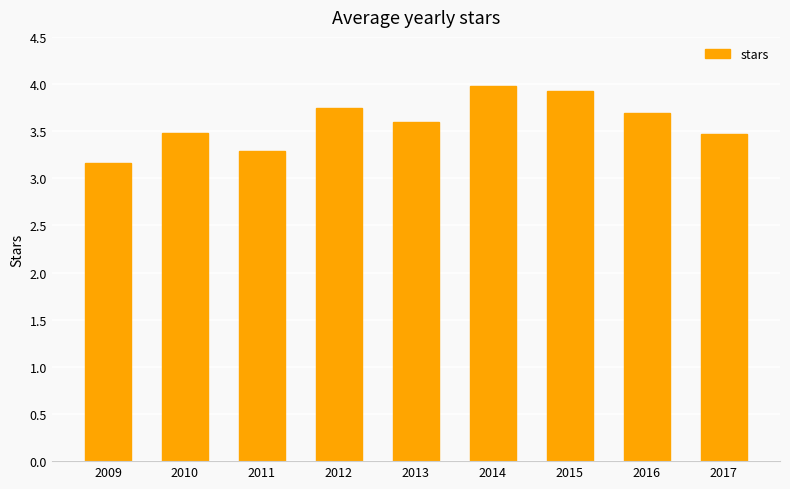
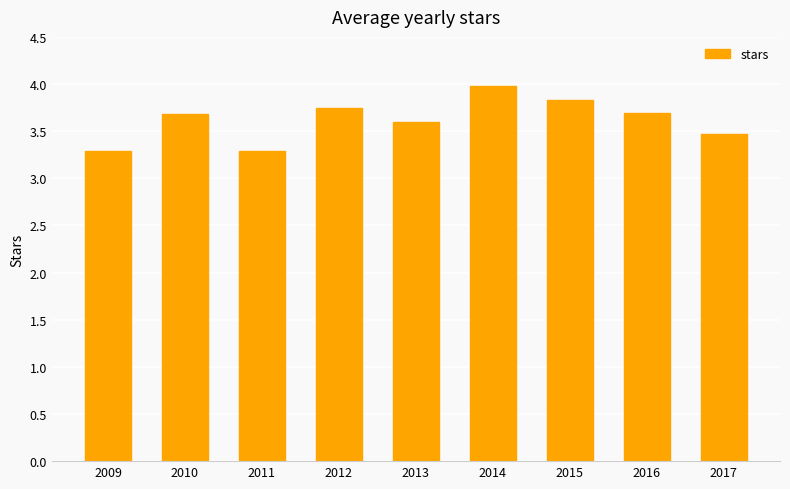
2009: 3.2 -> 3.3
2010: 3.5 -> 3.7
2015: 3.9 -> 3.8
